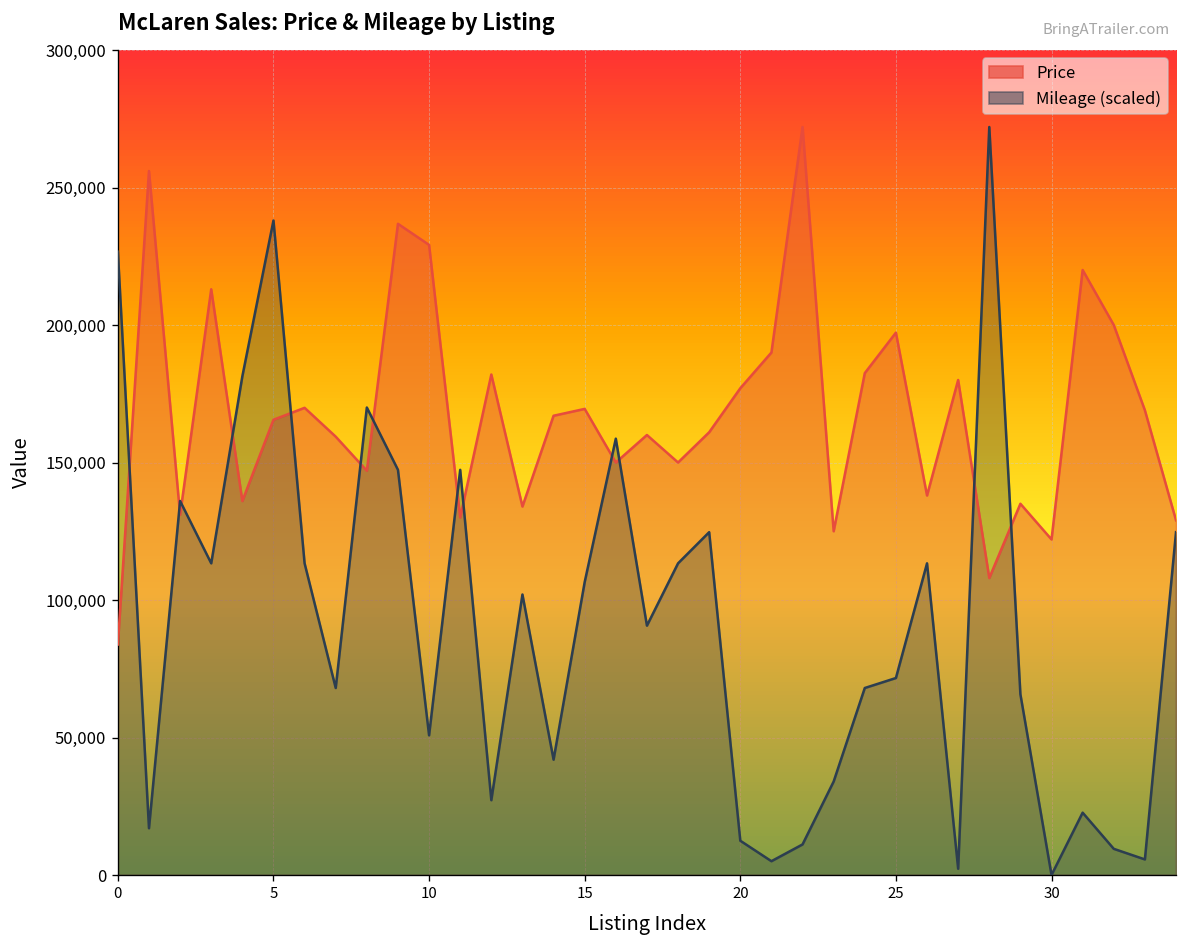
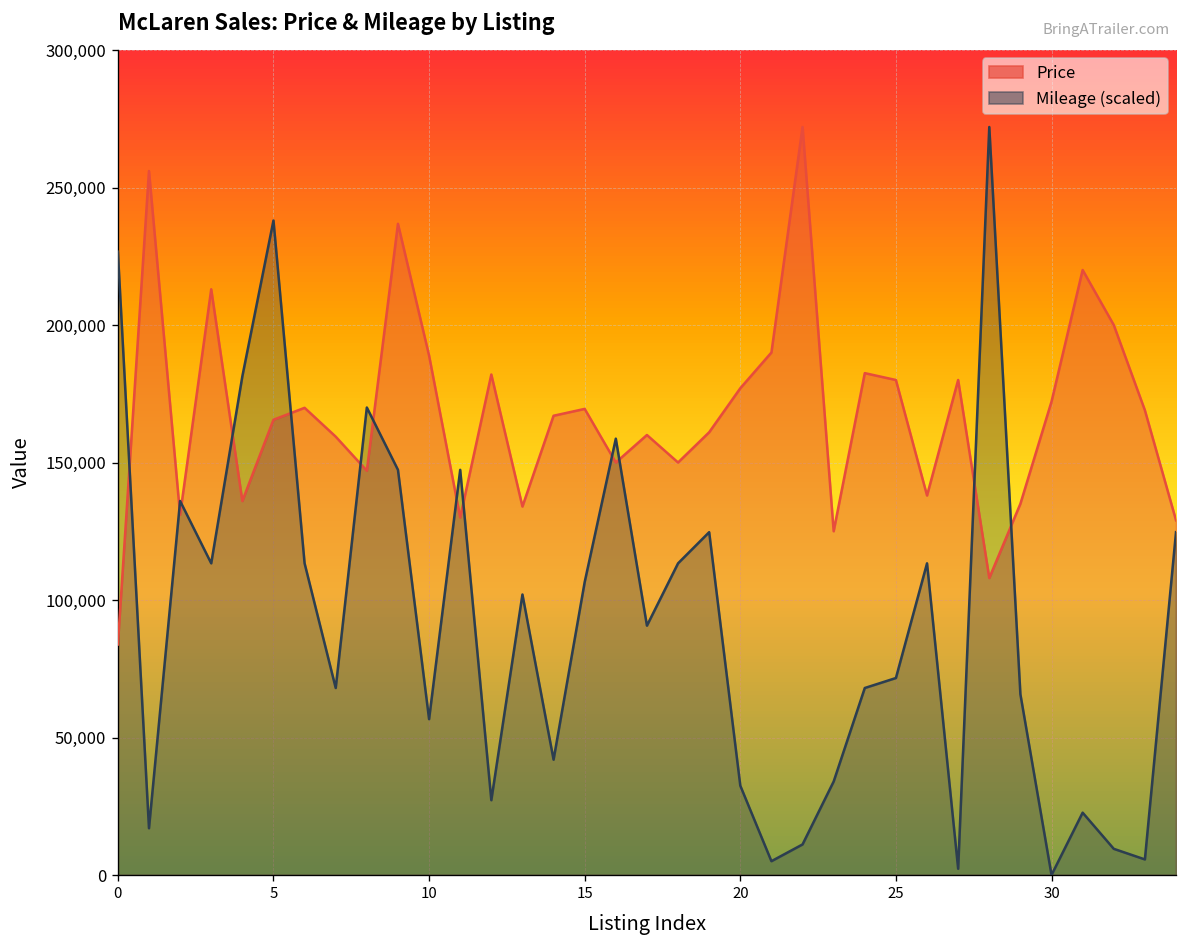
Price, 10: 229,000 -> 189,000
Mileage (scaled), 10: 51,000 -> 57,000
Mileage (scaled), 20: 12,000 -> 32,000
Price, 25: 197,000 -> 180,000
Price, 30: 122,000 -> 172,000
